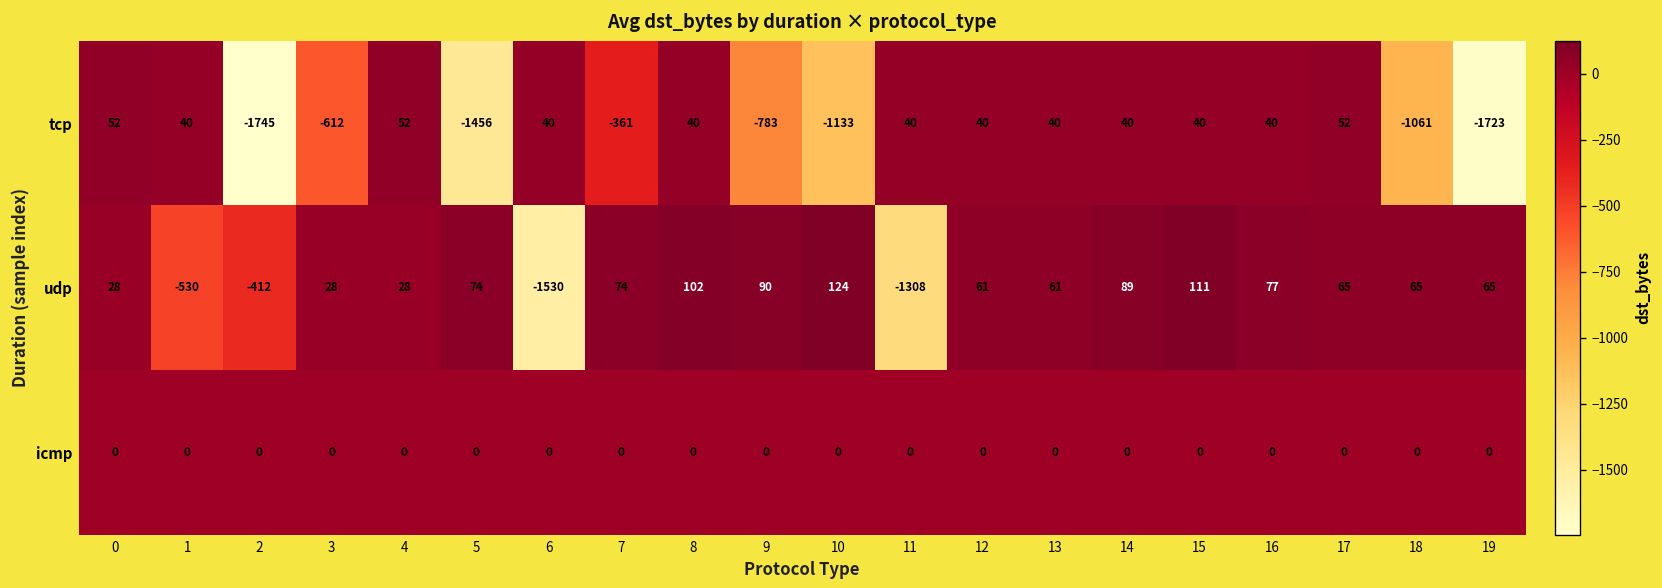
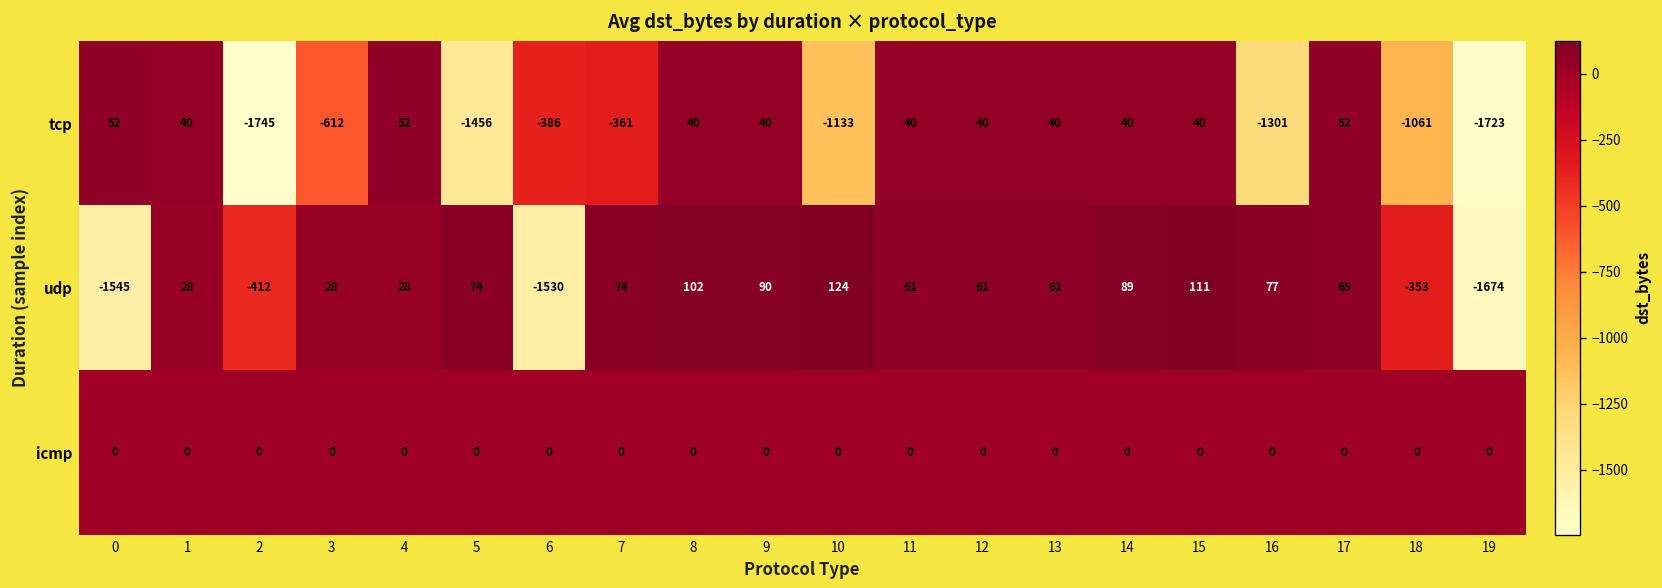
tcp, 6: 40 -> -386
tcp, 9: -783 -> 40
tcp, 16: 40 -> -1301
udp, 0: 28 -> -1545
udp, 1: -530 -> 28
udp, 11: -1308 -> 61
udp, 18: 65 -> -353
udp, 19: 65 -> -1674
